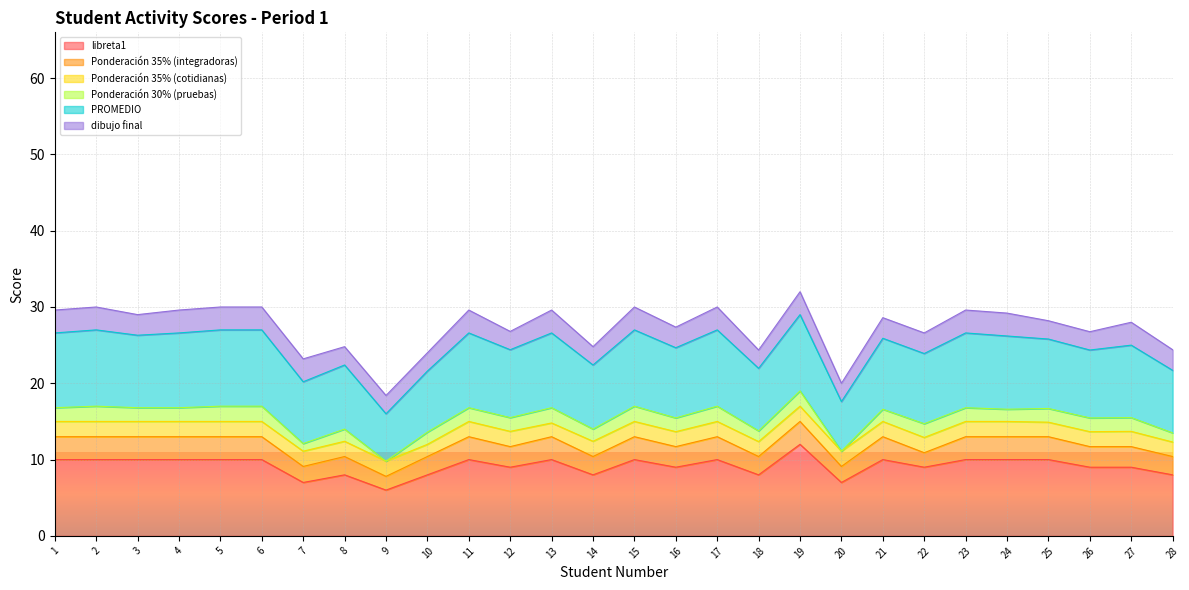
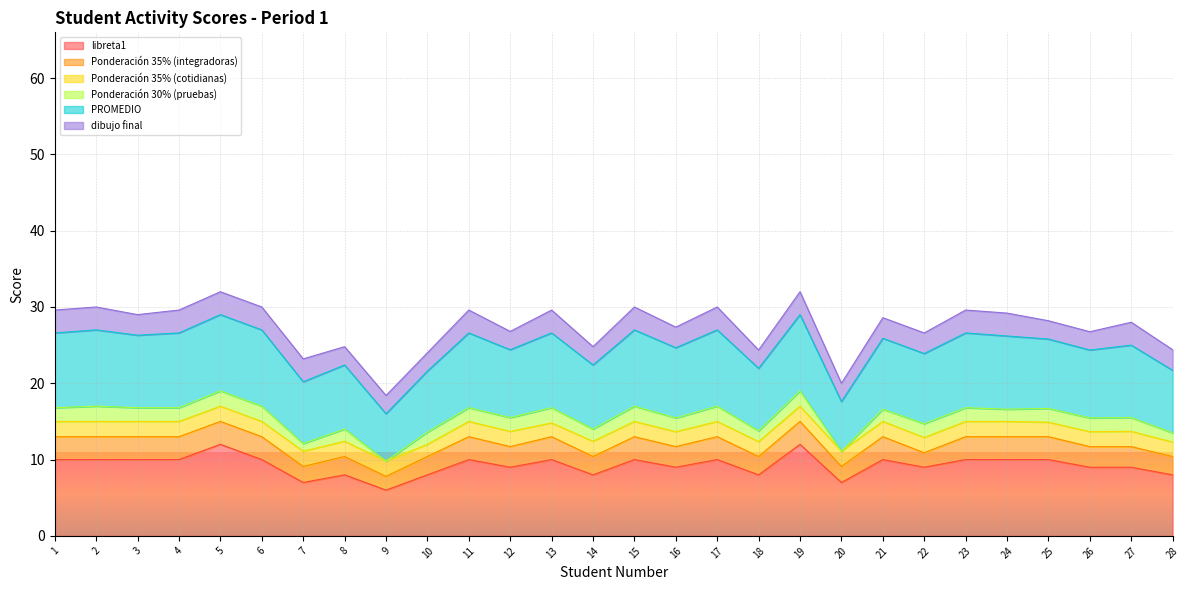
libreta1, 5: 10 -> 12
